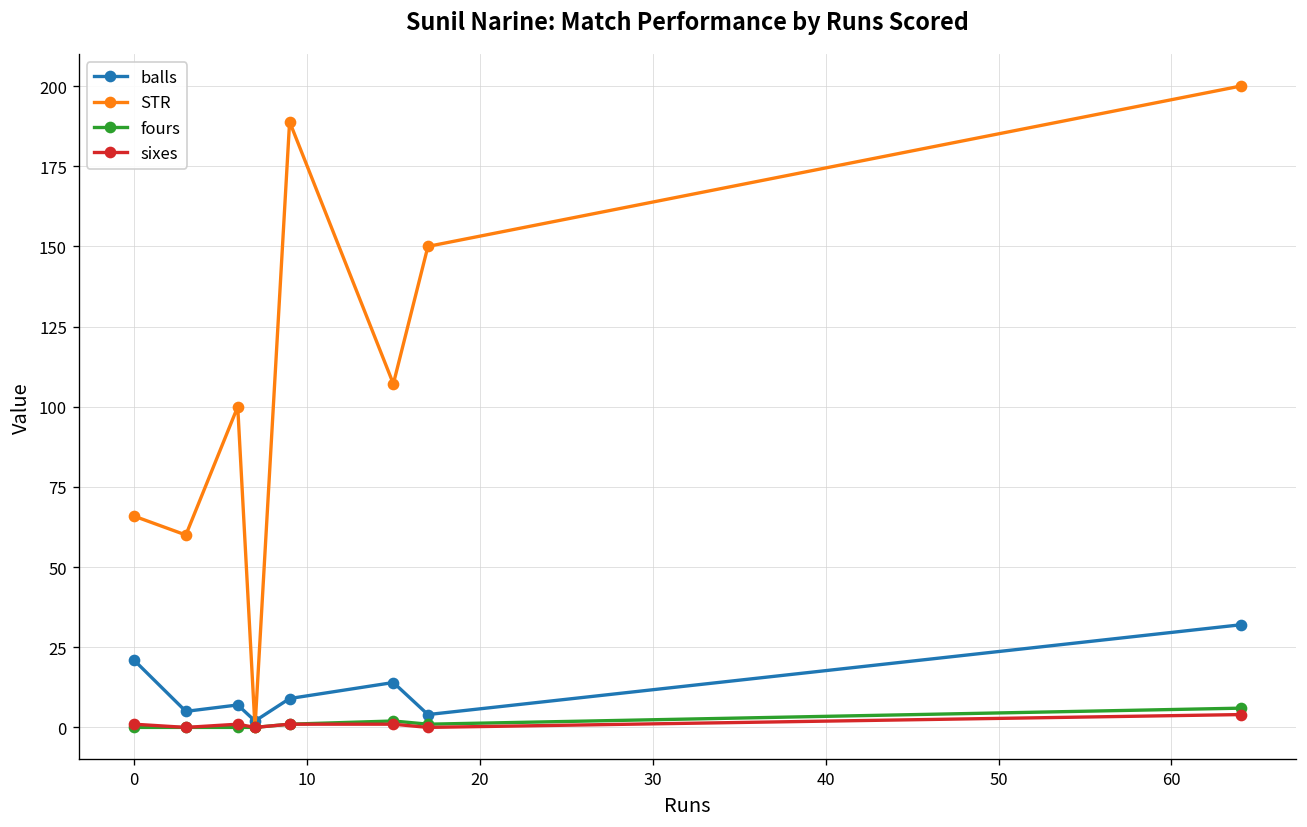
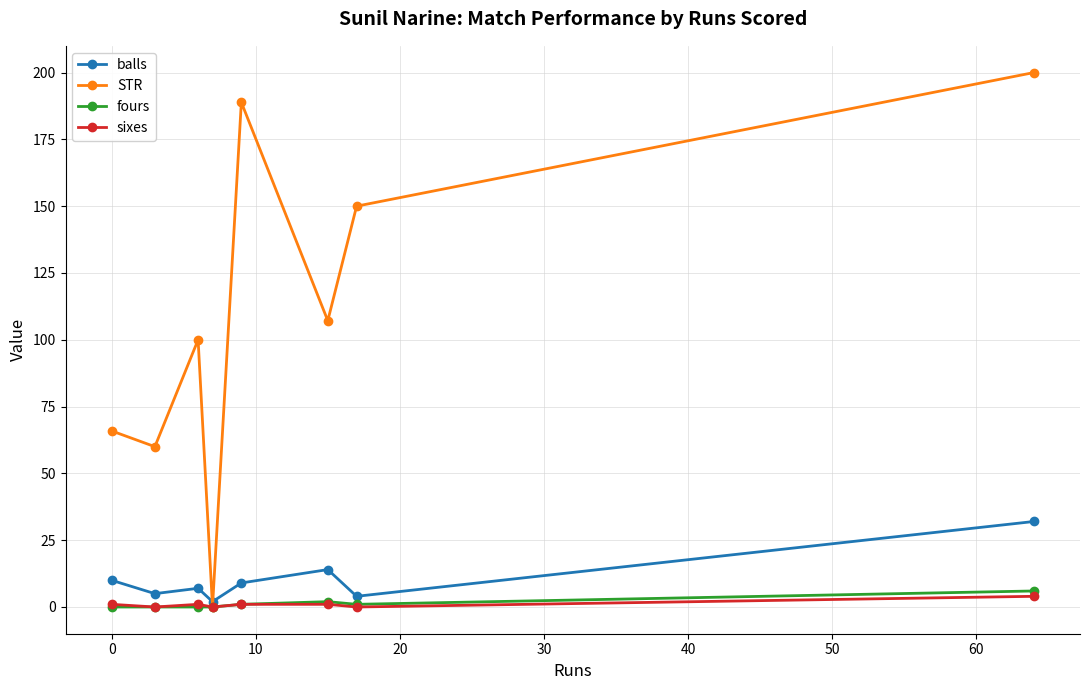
balls, 0: 21 -> 10
